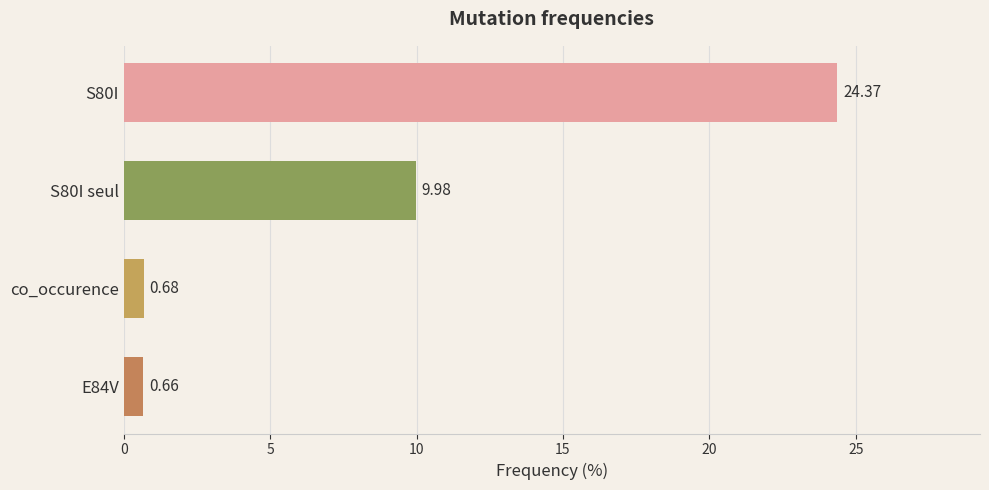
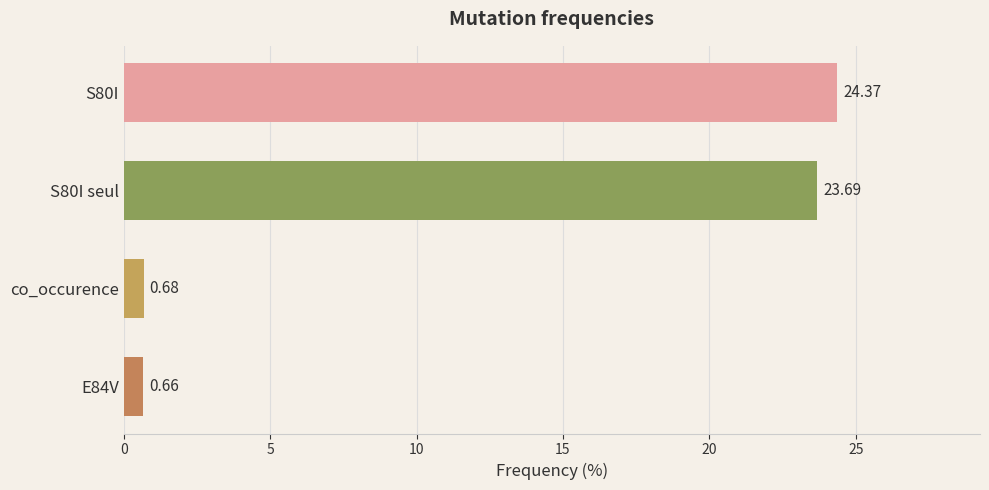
S80I seul: 9.98 -> 23.69
